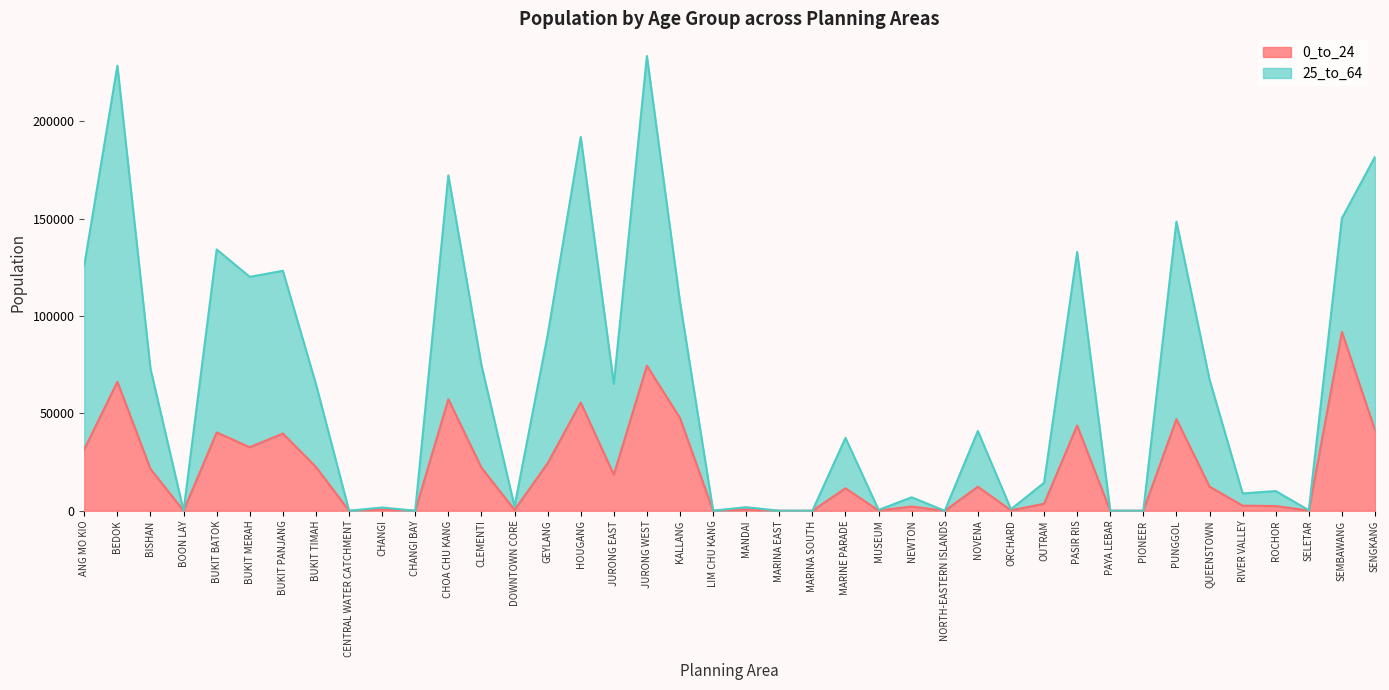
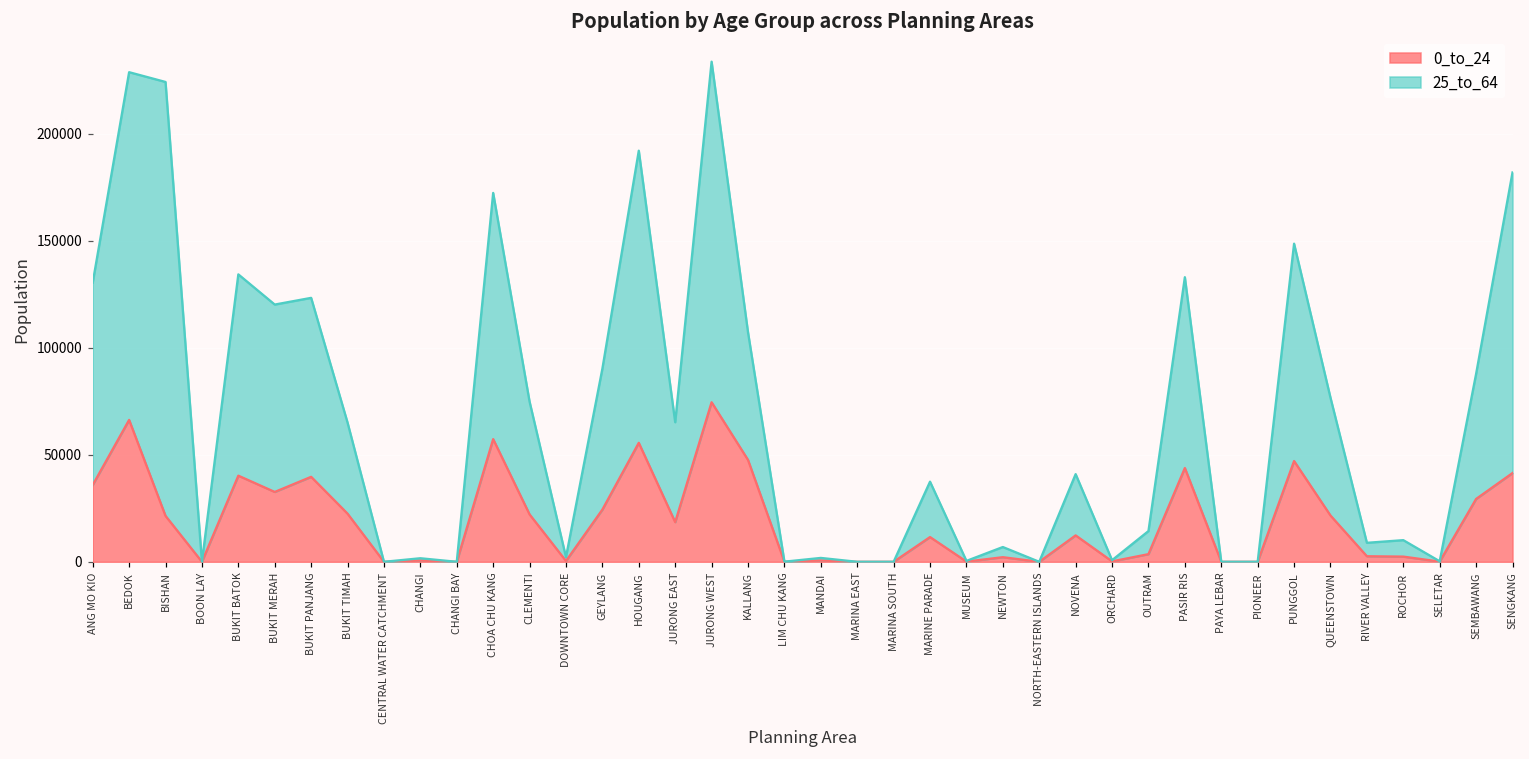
0_to_24, ANG MO KIO: 32000 -> 36000
25_to_64, BISHAN: 51000 -> 203000
0_to_24, QUEENSTOWN: 12000 -> 22000
0_to_24, SEMBAWANG: 92000 -> 29000
